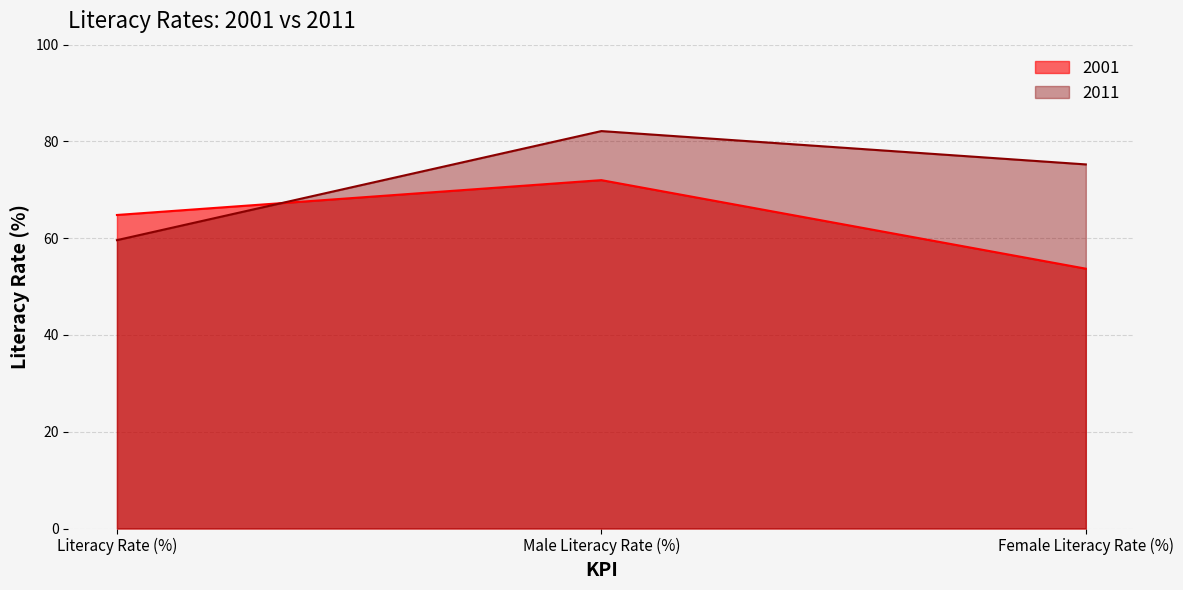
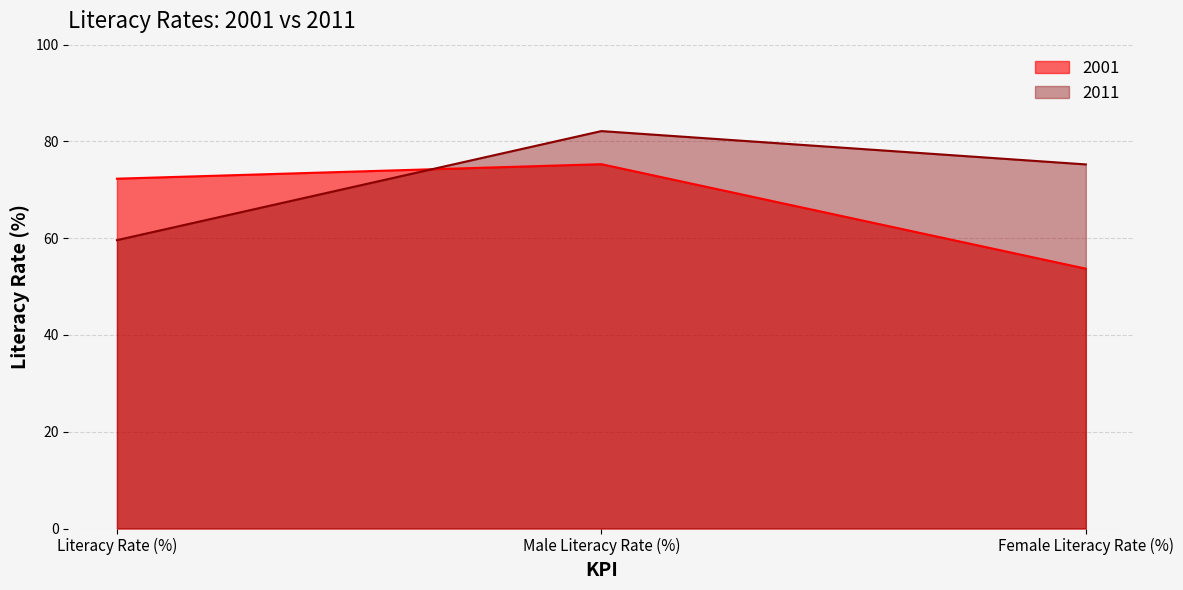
2001, Literacy Rate (%): 65 -> 72
2001, Male Literacy Rate (%): 72 -> 75
